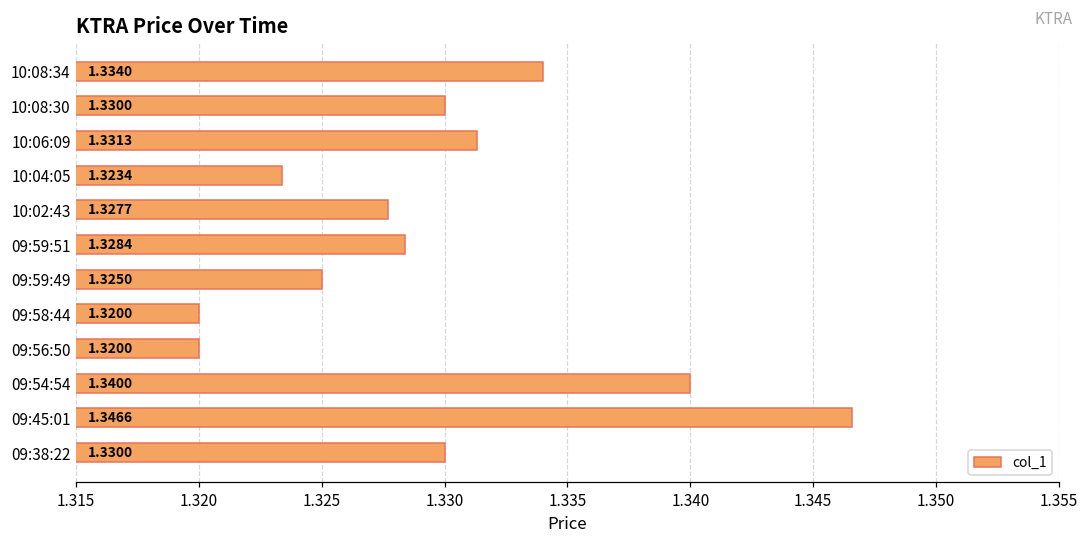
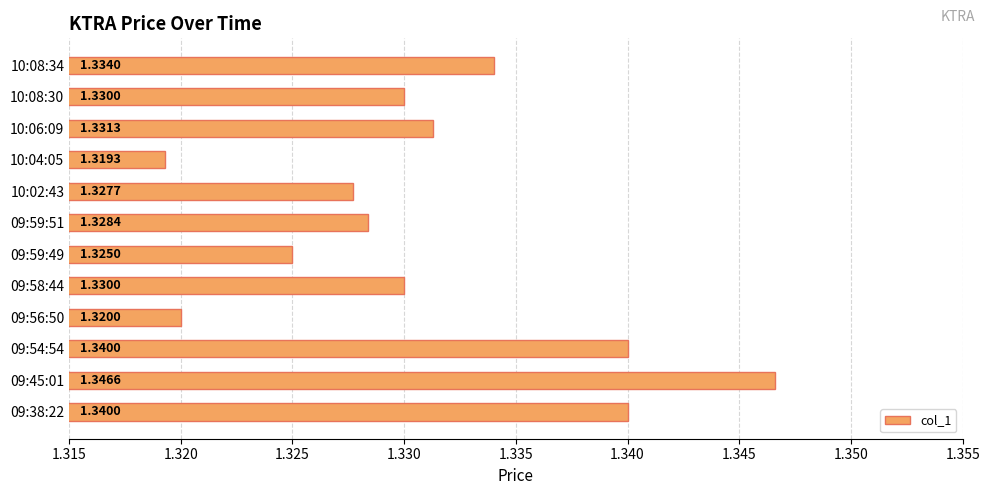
10:04:05: 1.3234 -> 1.3193
09:58:44: 1.3200 -> 1.3300
09:38:22: 1.3300 -> 1.3400
